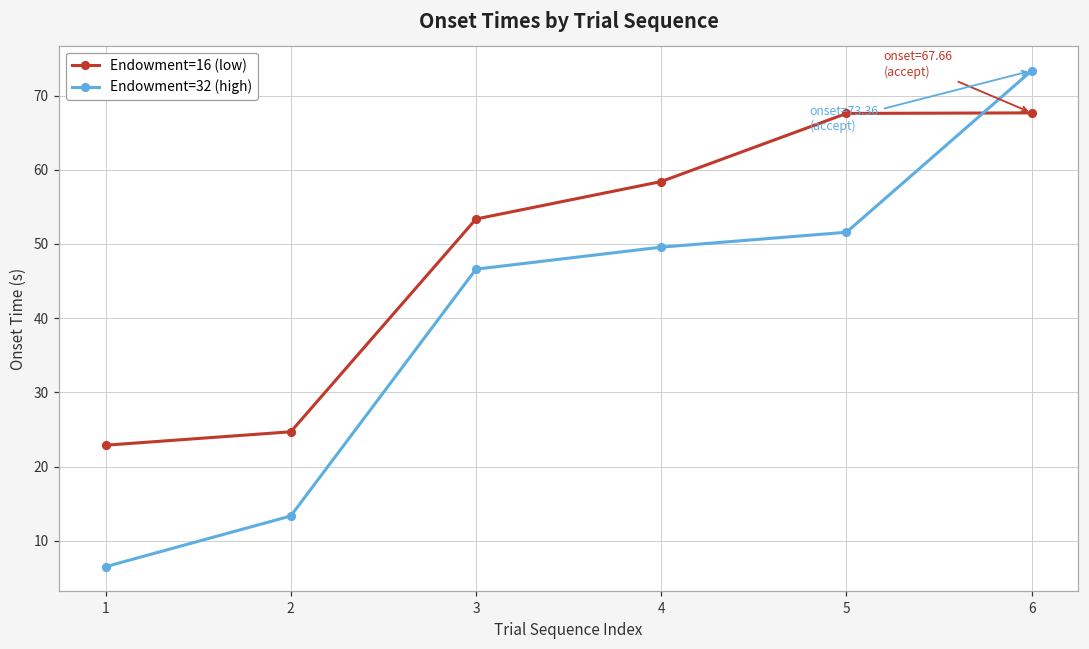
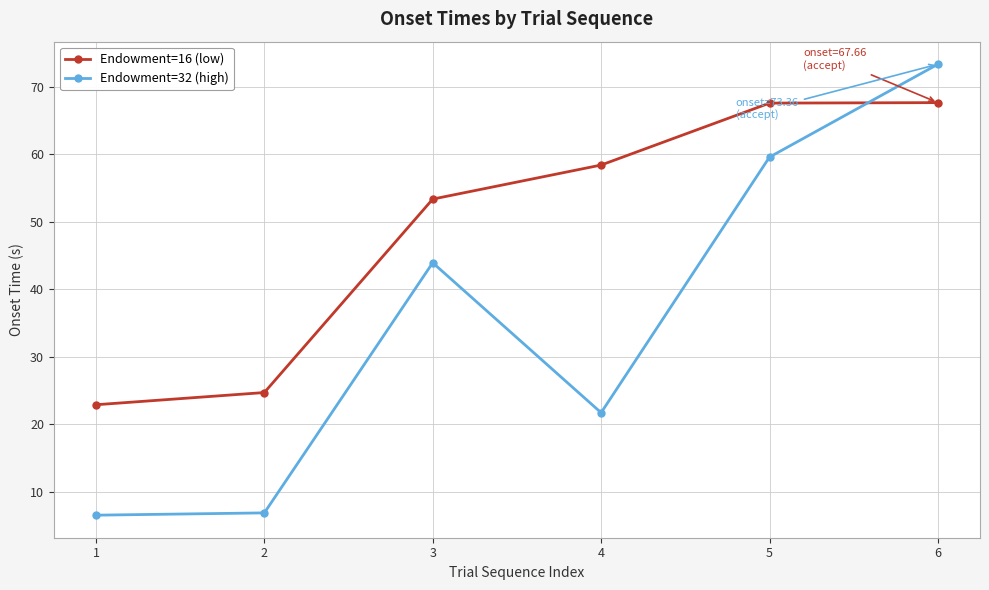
Endowment=32 (high), 2: 13 -> 7
Endowment=32 (high), 3: 47 -> 44
Endowment=32 (high), 4: 50 -> 22
Endowment=32 (high), 5: 52 -> 60
